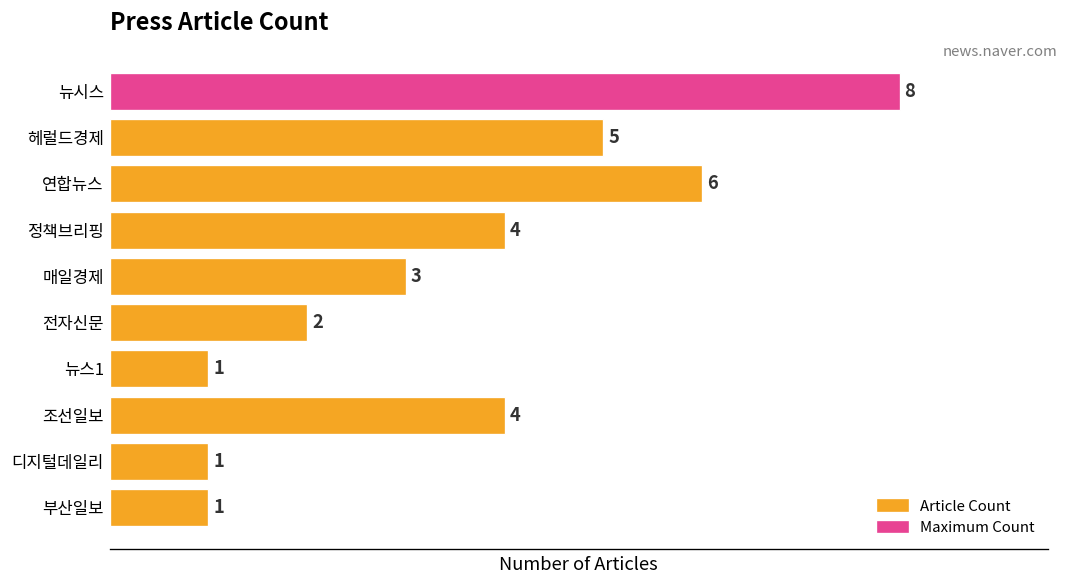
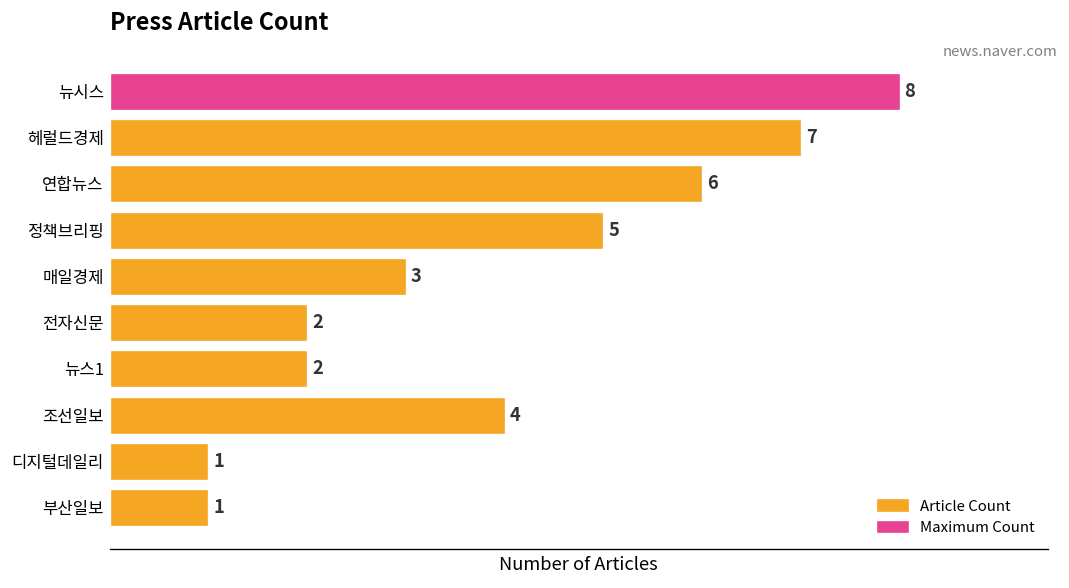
헤럴드경제: 5 -> 7
정책브리핑: 4 -> 5
뉴스1: 1 -> 2
